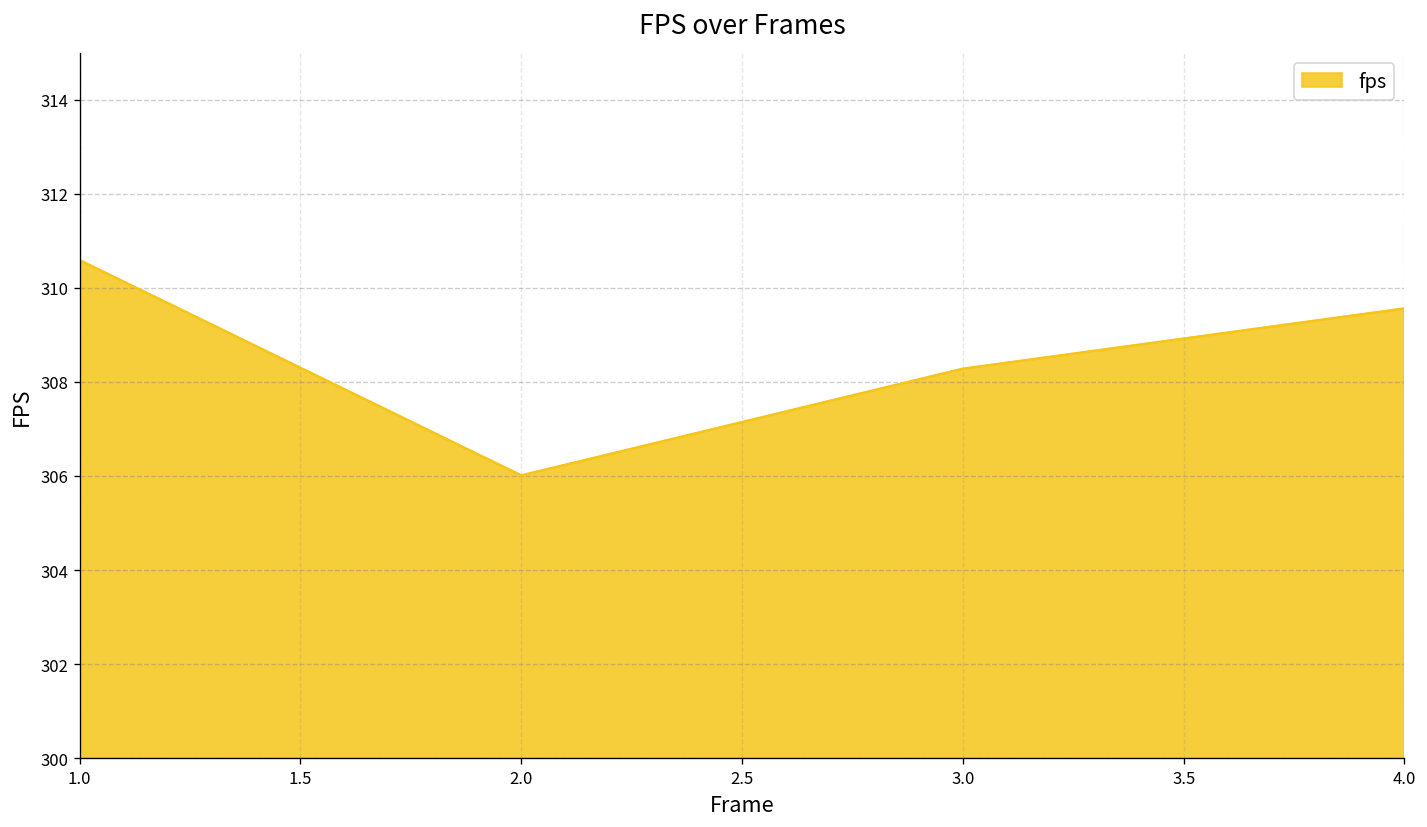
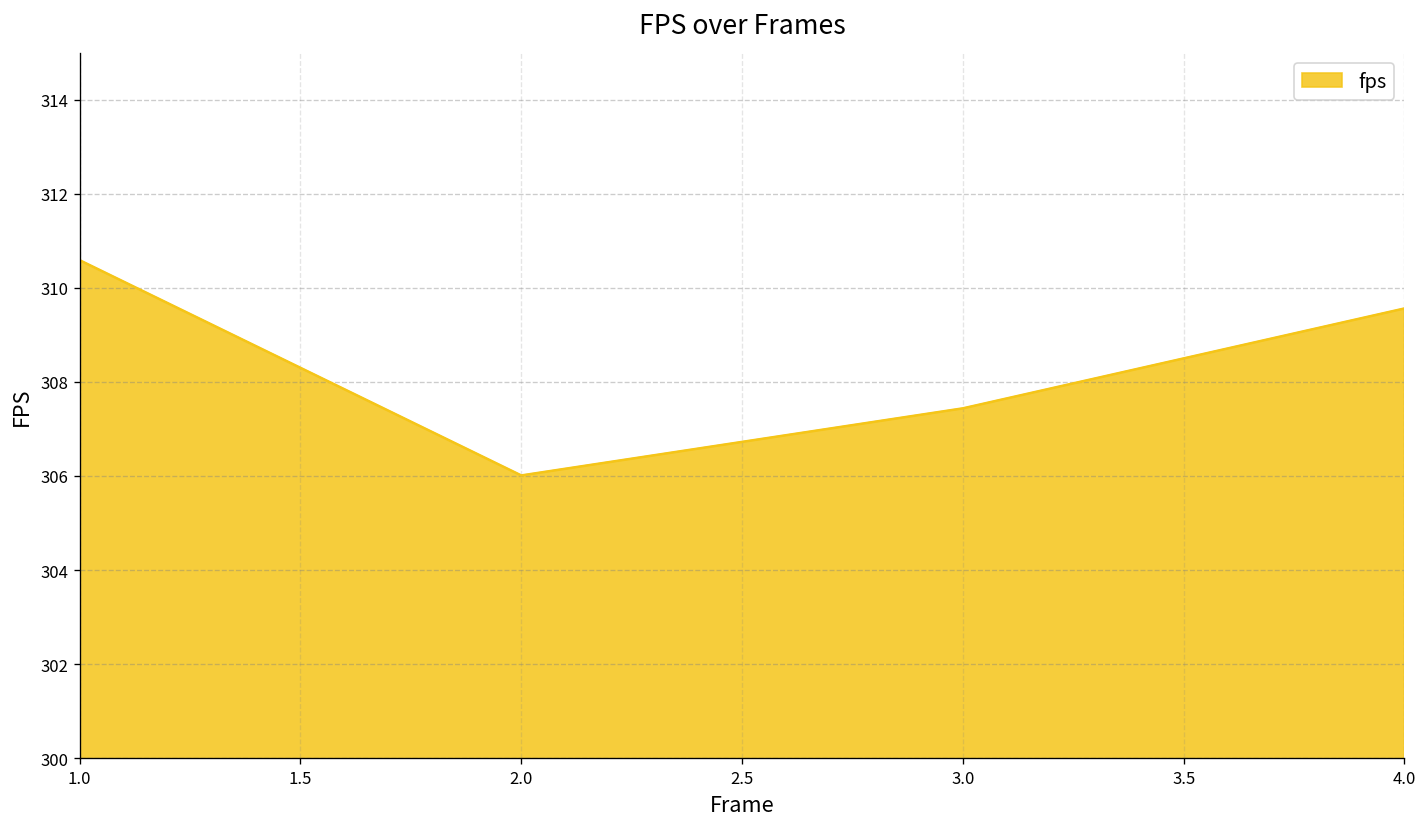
3.0: 308.3 -> 307.4
